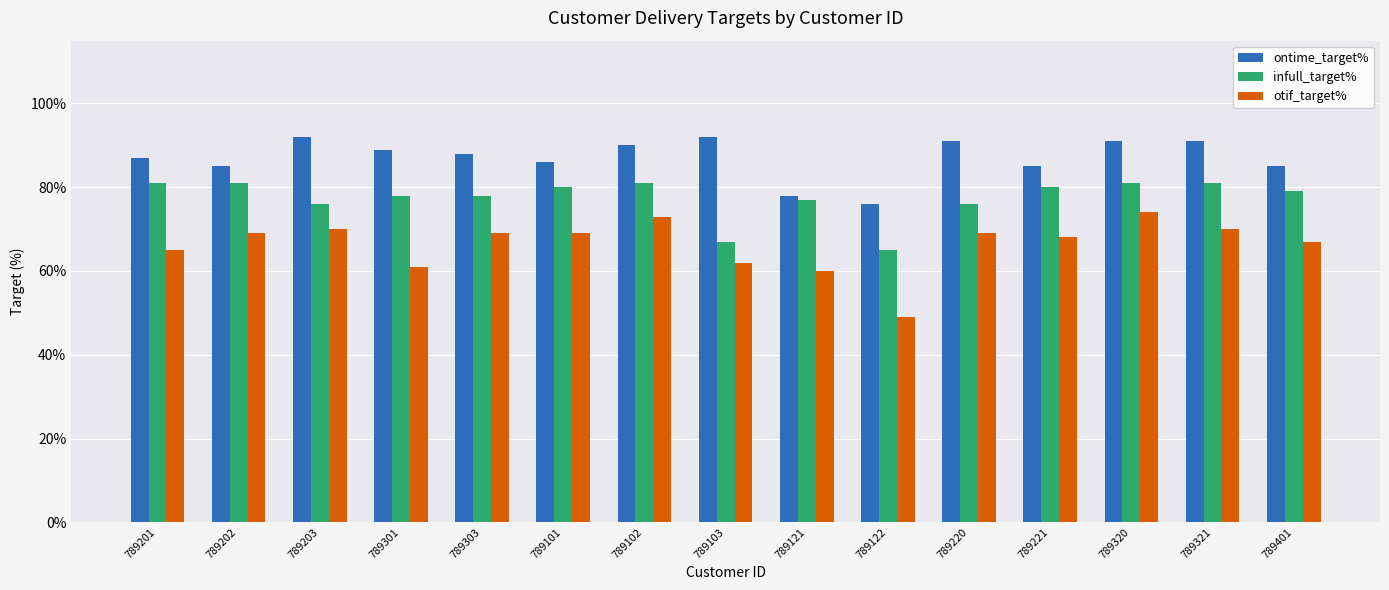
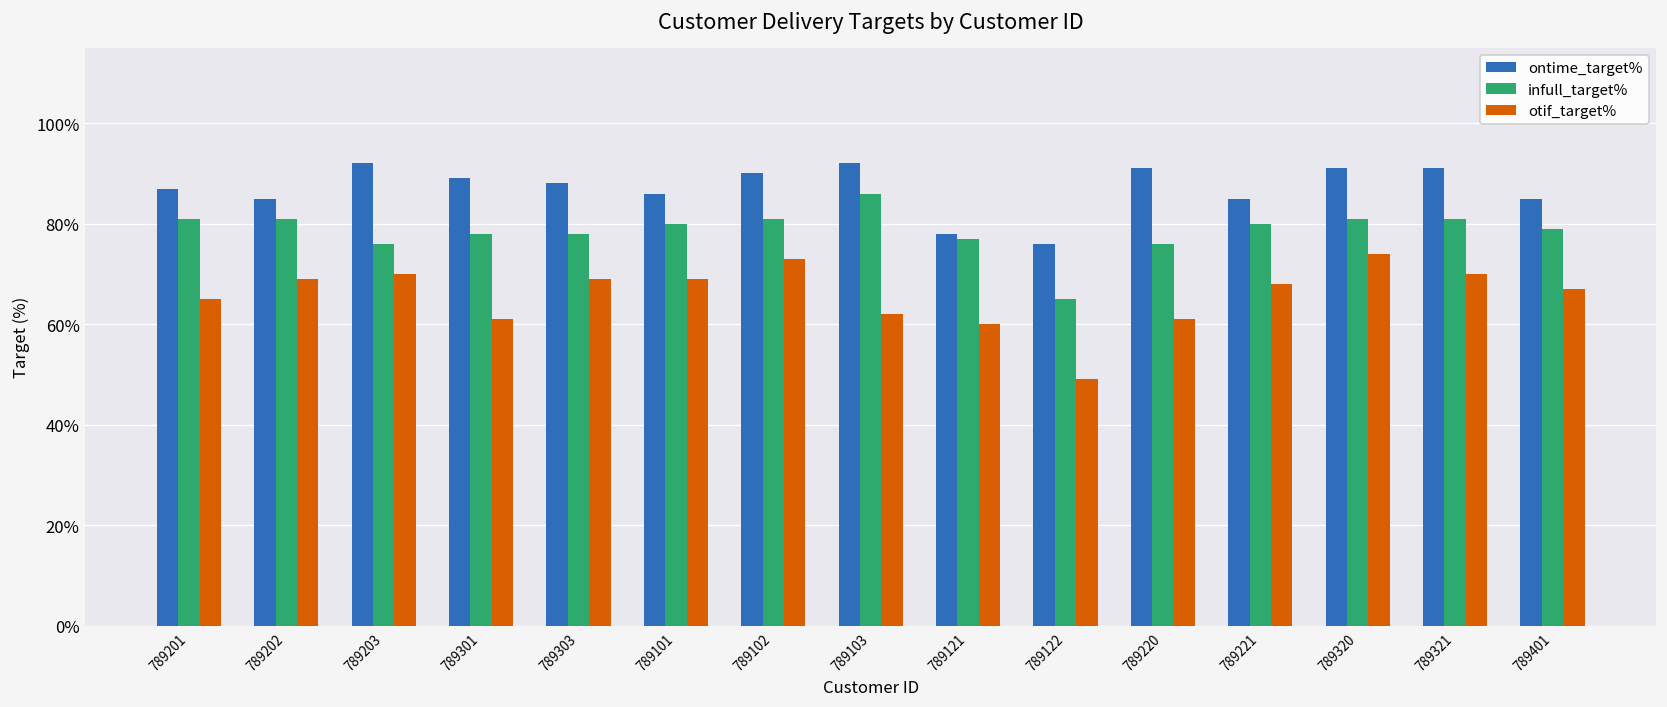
infull_target%, 789103: 67% -> 86%
otif_target%, 789220: 69% -> 61%
